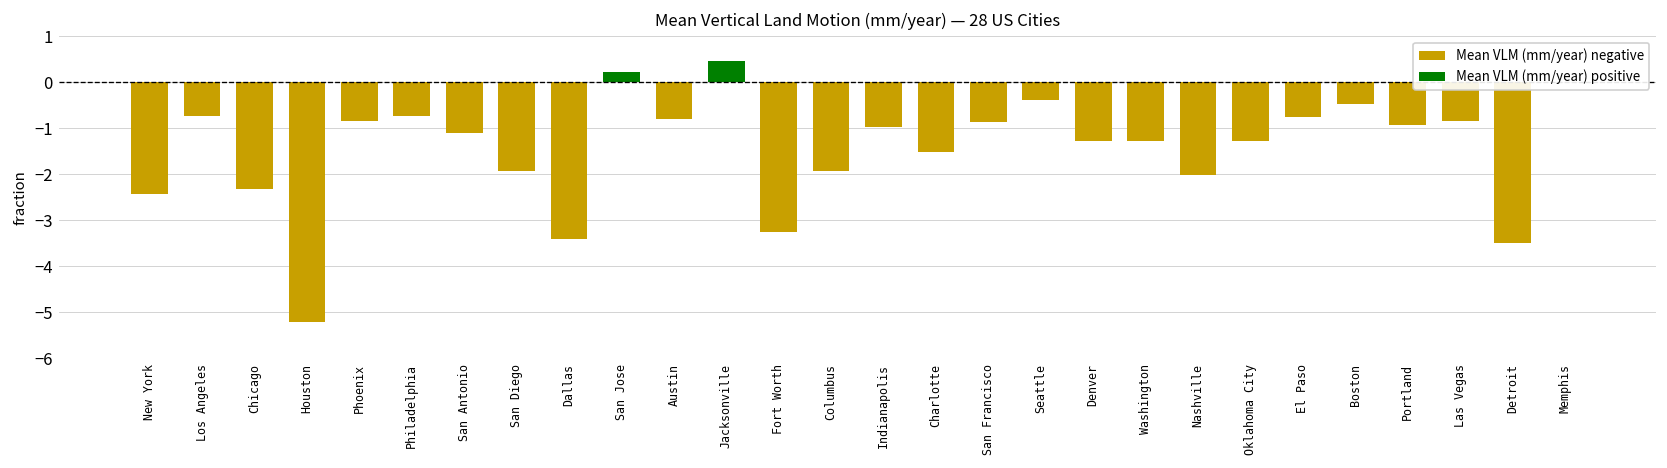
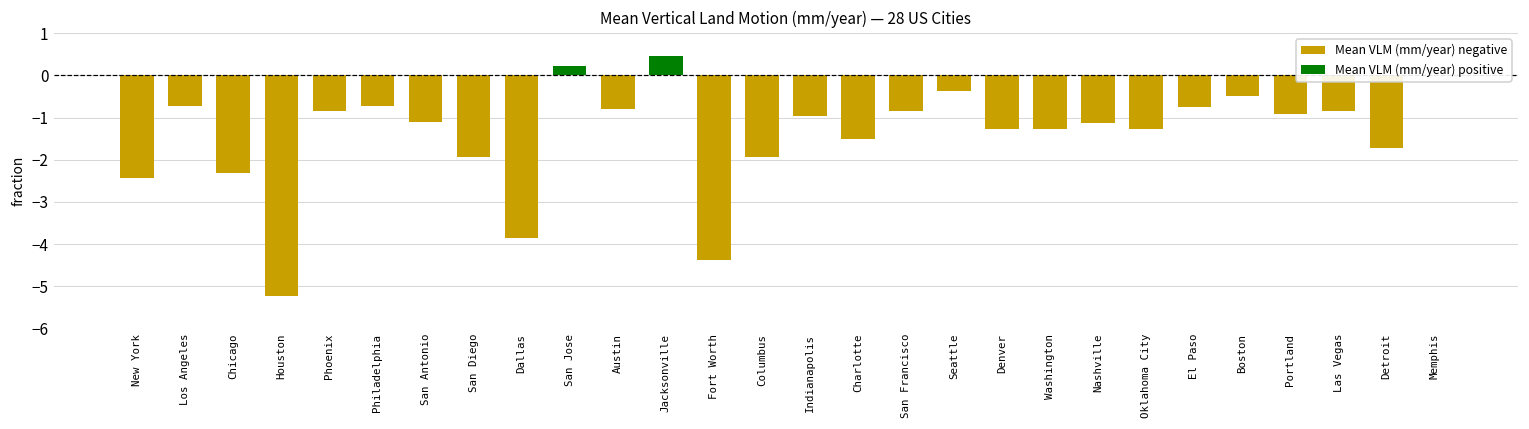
Mean VLM (mm/year) negative, Dallas: -3.4 -> -3.8
Mean VLM (mm/year) negative, Fort Worth: -3.2 -> -4.4
Mean VLM (mm/year) negative, Nashville: -2.0 -> -1.1
Mean VLM (mm/year) negative, Detroit: -3.5 -> -1.7
